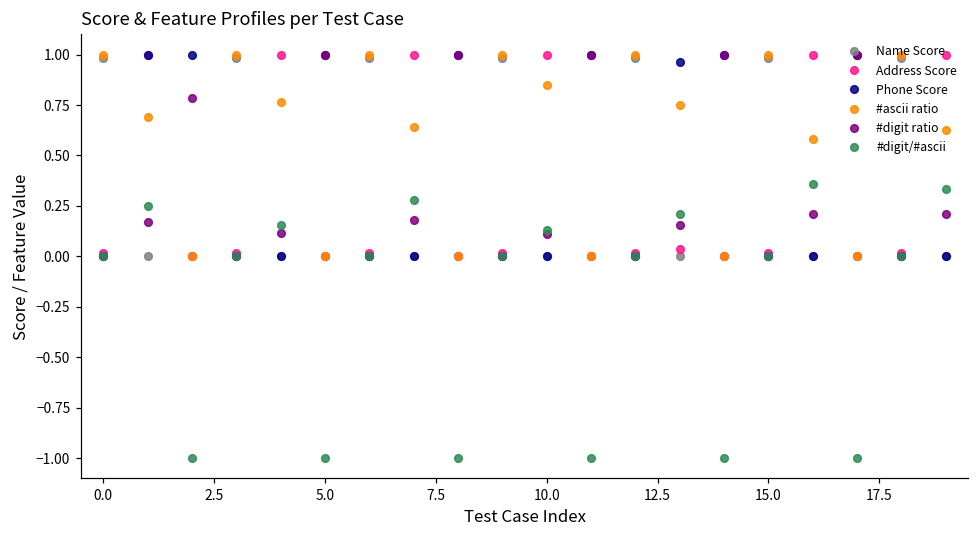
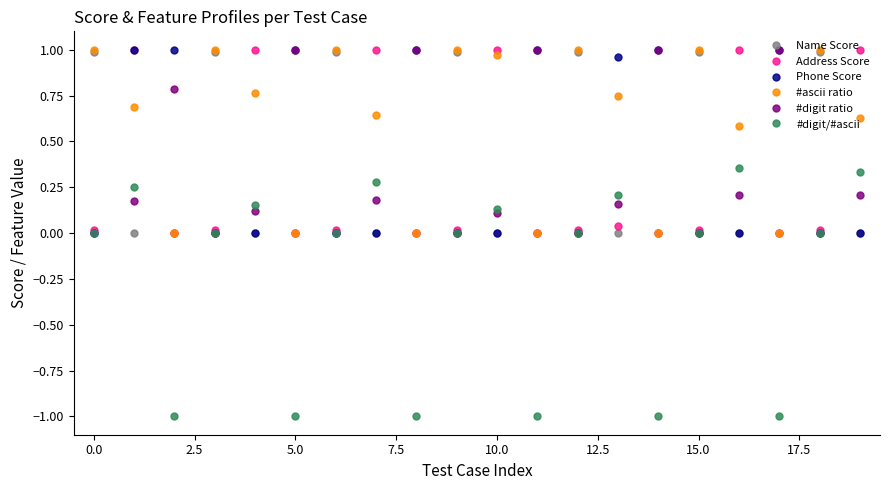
#ascii ratio, 10.0: 0.85 -> 0.97
